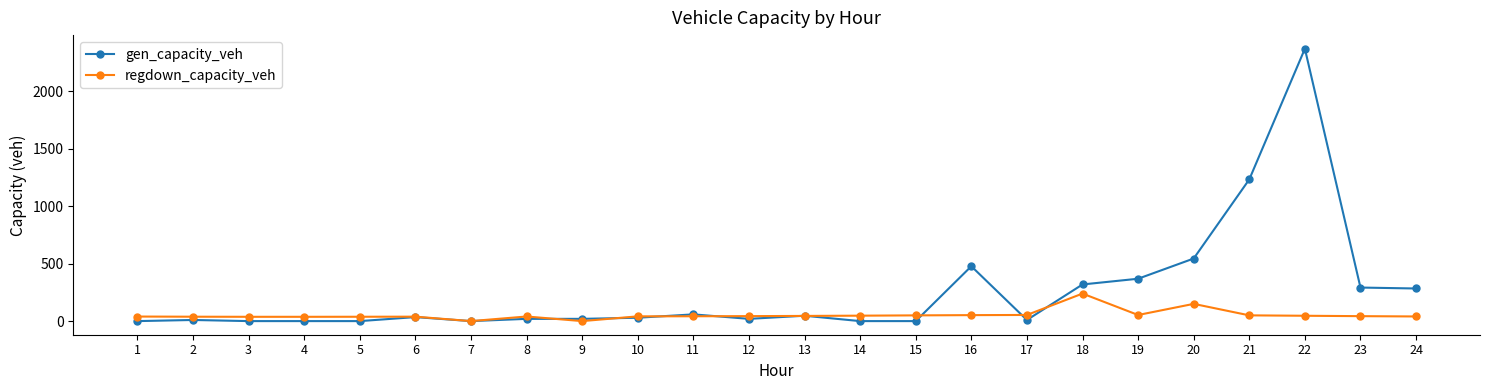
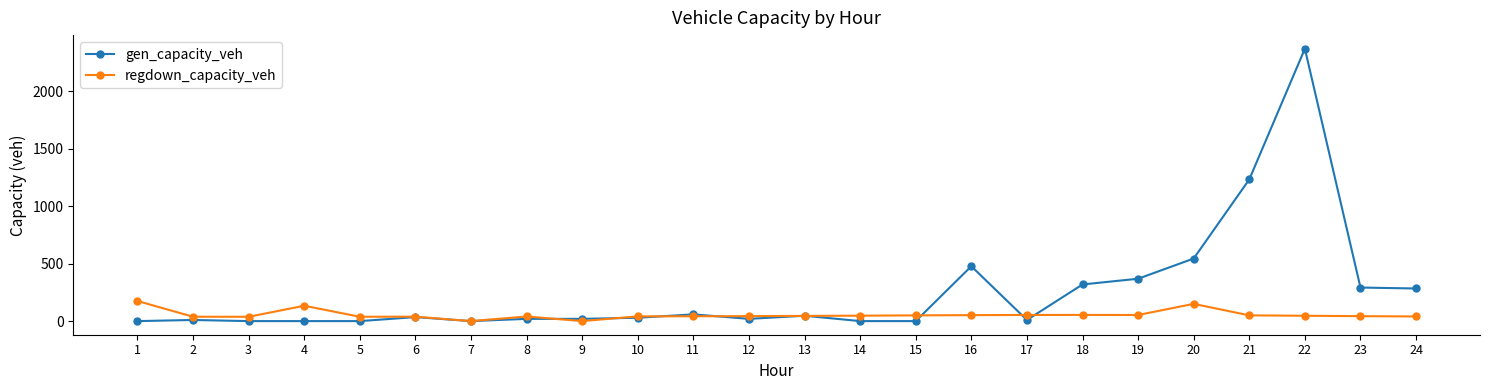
regdown_capacity_veh, 1: 40 -> 180
regdown_capacity_veh, 4: 40 -> 130
regdown_capacity_veh, 18: 240 -> 50
